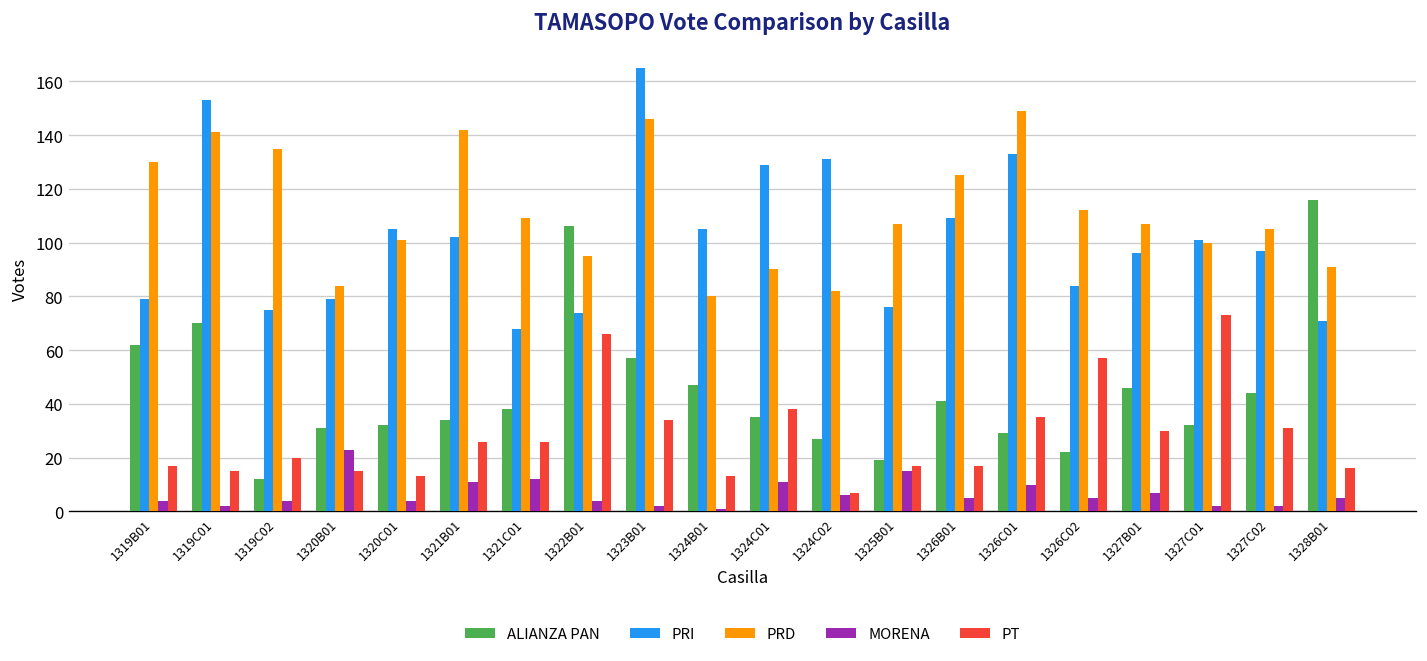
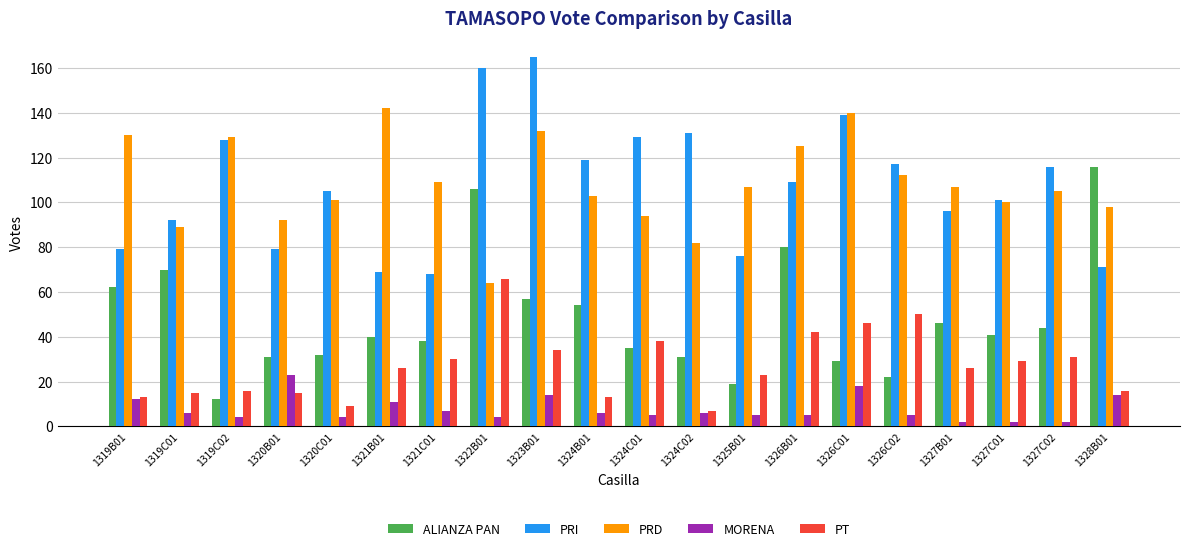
MORENA, 1319B01: 4 -> 12
PT, 1319B01: 17 -> 13
PRI, 1319C01: 153 -> 92
PRD, 1319C01: 141 -> 89
MORENA, 1319C01: 2 -> 6
PRI, 1319C02: 75 -> 128
PRD, 1319C02: 135 -> 129
PT, 1319C02: 20 -> 16
PRD, 1320B01: 84 -> 92
PT, 1320C01: 13 -> 9
ALIANZA PAN, 1321B01: 34 -> 40
PRI, 1321B01: 102 -> 69
MORENA, 1321C01: 12 -> 7
PT, 1321C01: 26 -> 30
PRI, 1322B01: 74 -> 160
PRD, 1322B01: 95 -> 64
PRD, 1323B01: 146 -> 132
MORENA, 1323B01: 2 -> 14
ALIANZA PAN, 1324B01: 47 -> 54
PRI, 1324B01: 105 -> 119
PRD, 1324B01: 80 -> 103
MORENA, 1324B01: 1 -> 6
PRD, 1324C01: 90 -> 94
MORENA, 1324C01: 11 -> 5
ALIANZA PAN, 1324C02: 27 -> 31
MORENA, 1325B01: 15 -> 5
PT, 1325B01: 17 -> 23
ALIANZA PAN, 1326B01: 41 -> 80
PT, 1326B01: 17 -> 42
PRI, 1326C01: 133 -> 139
PRD, 1326C01: 149 -> 140
MORENA, 1326C01: 10 -> 18
PT, 1326C01: 35 -> 46
PRI, 1326C02: 84 -> 117
PT, 1326C02: 57 -> 50
MORENA, 1327B01: 7 -> 2
PT, 1327B01: 30 -> 26
ALIANZA PAN, 1327C01: 32 -> 41
PT, 1327C01: 73 -> 29
PRI, 1327C02: 97 -> 116
PRD, 1328B01: 91 -> 98
MORENA, 1328B01: 5 -> 14
